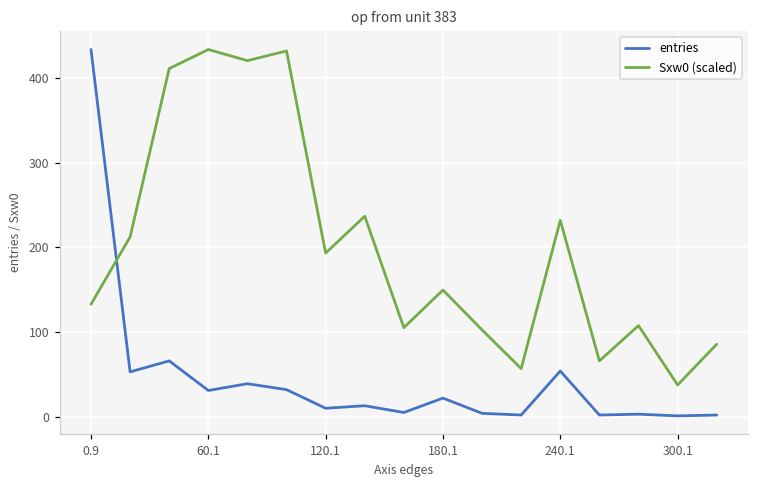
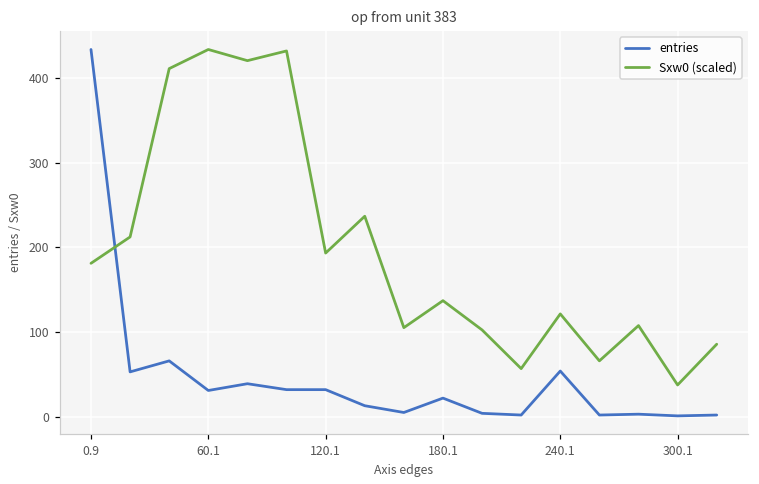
Sxw0 (scaled), 0.9: 130 -> 180
entries, 120.1: 10 -> 30
Sxw0 (scaled), 180.1: 150 -> 140
Sxw0 (scaled), 240.1: 230 -> 120
